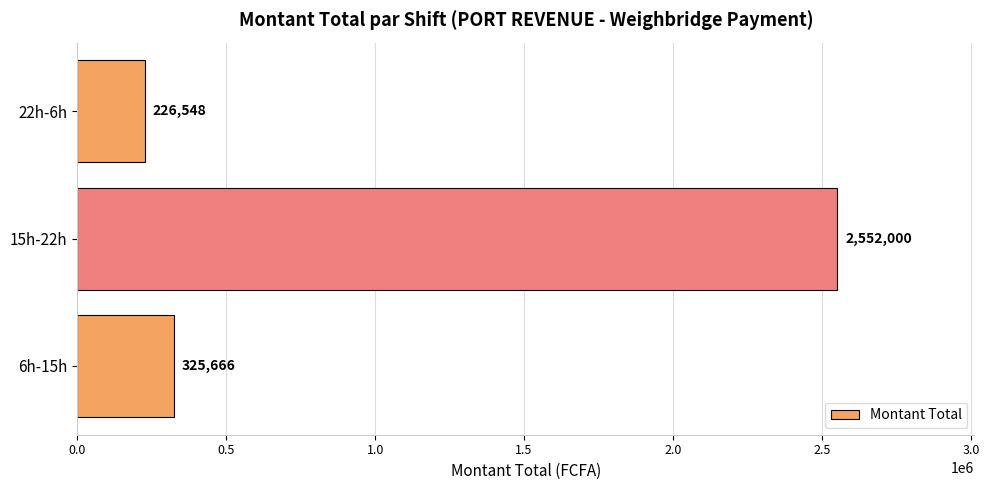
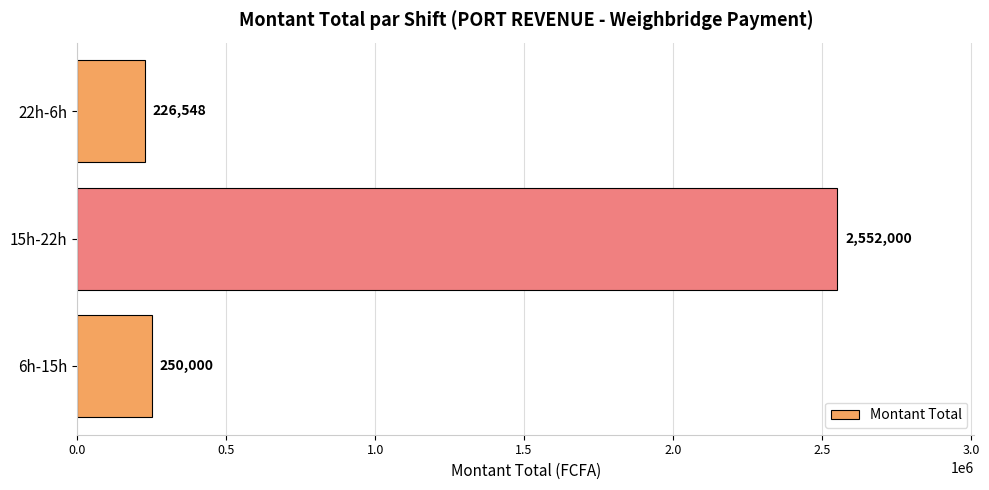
6h-15h: 325,666 -> 250,000
